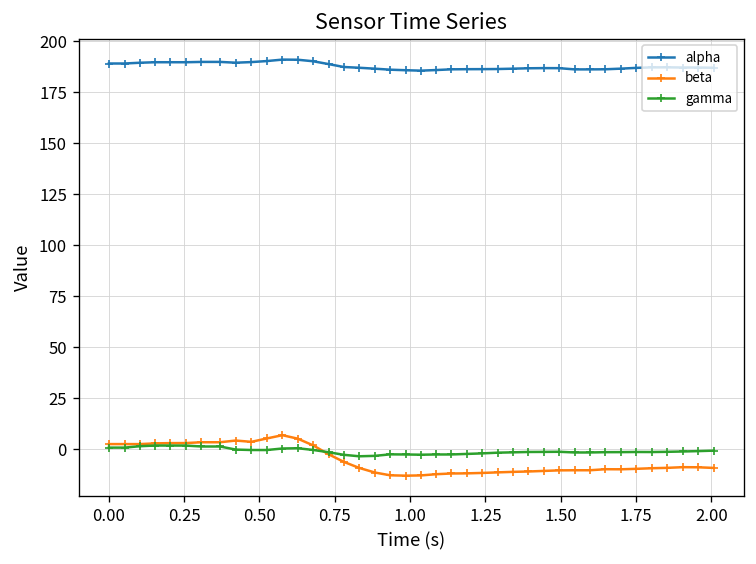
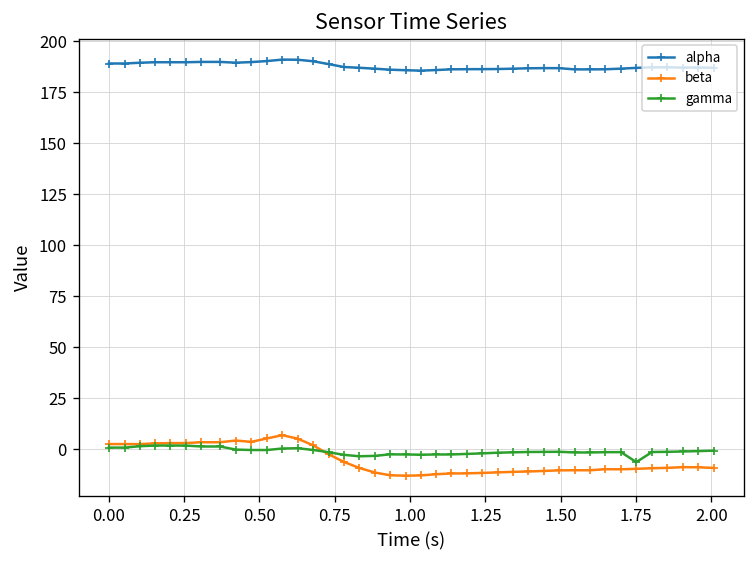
gamma, 1.75: -1 -> -6
